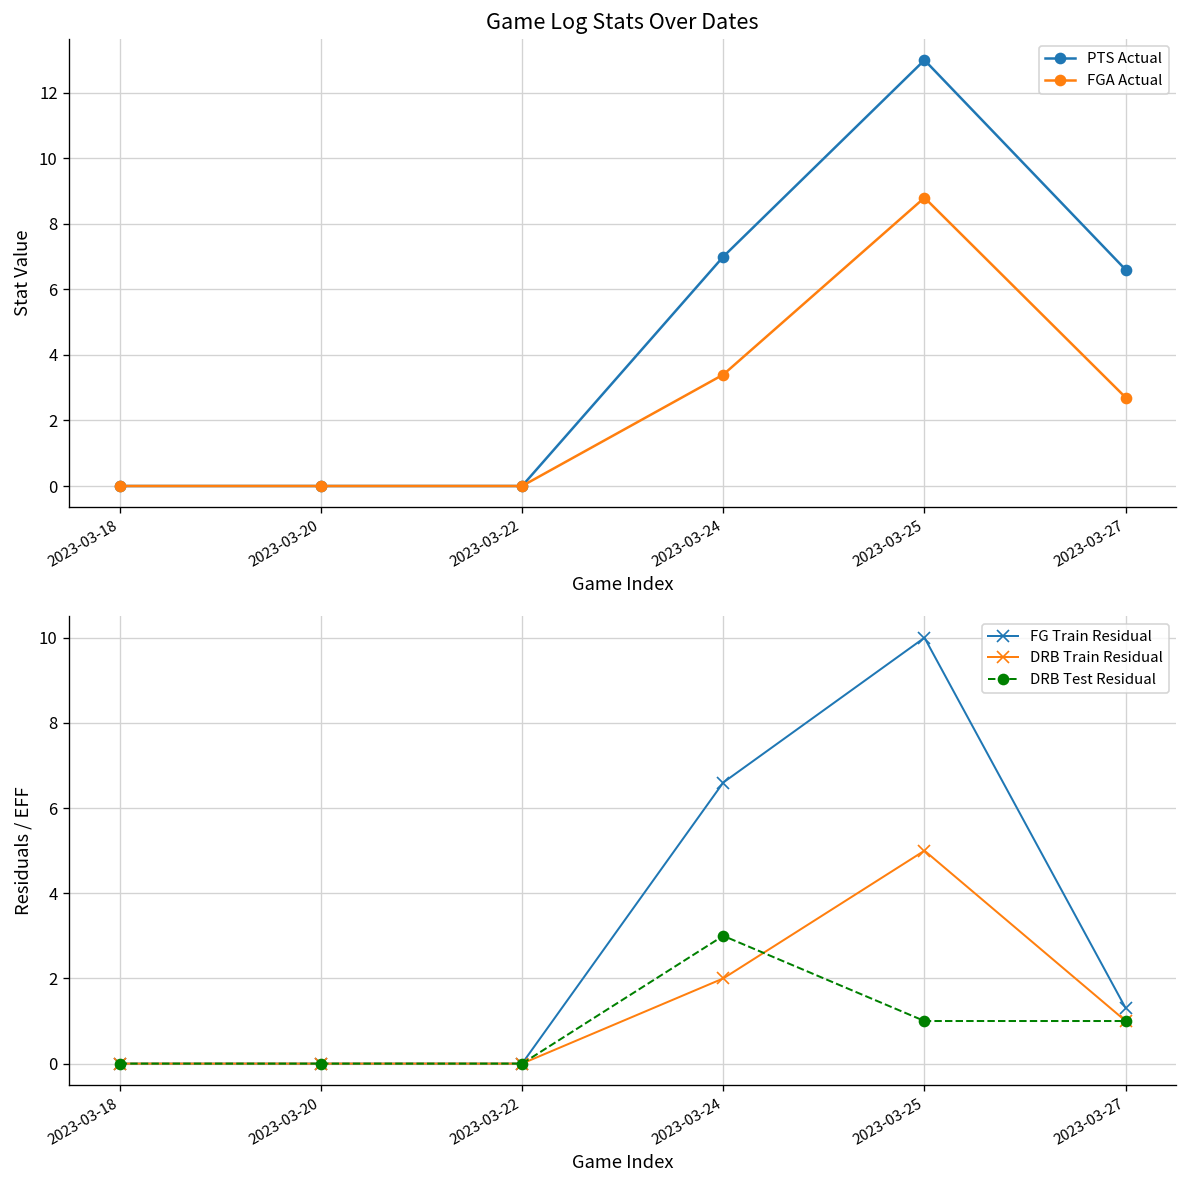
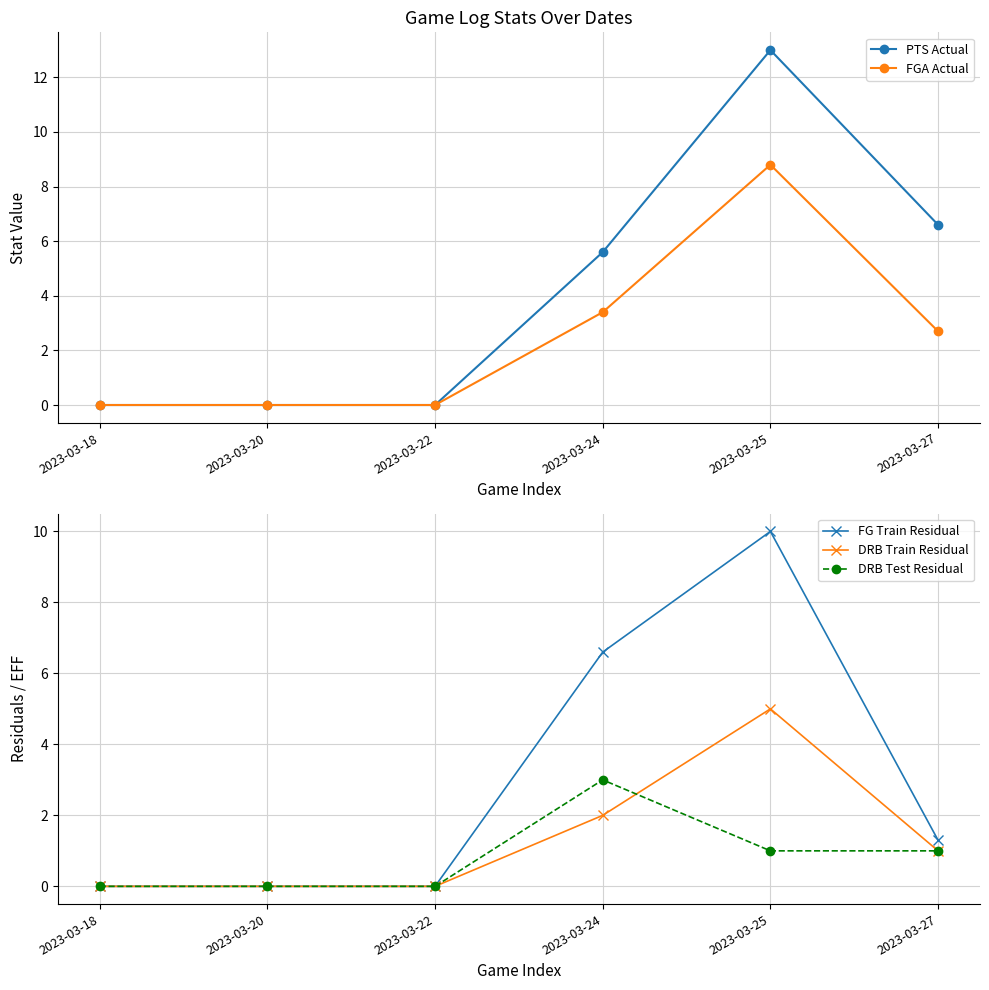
Game Log Stats Over Dates, PTS Actual, 2023-03-24: 7.0 -> 5.6
